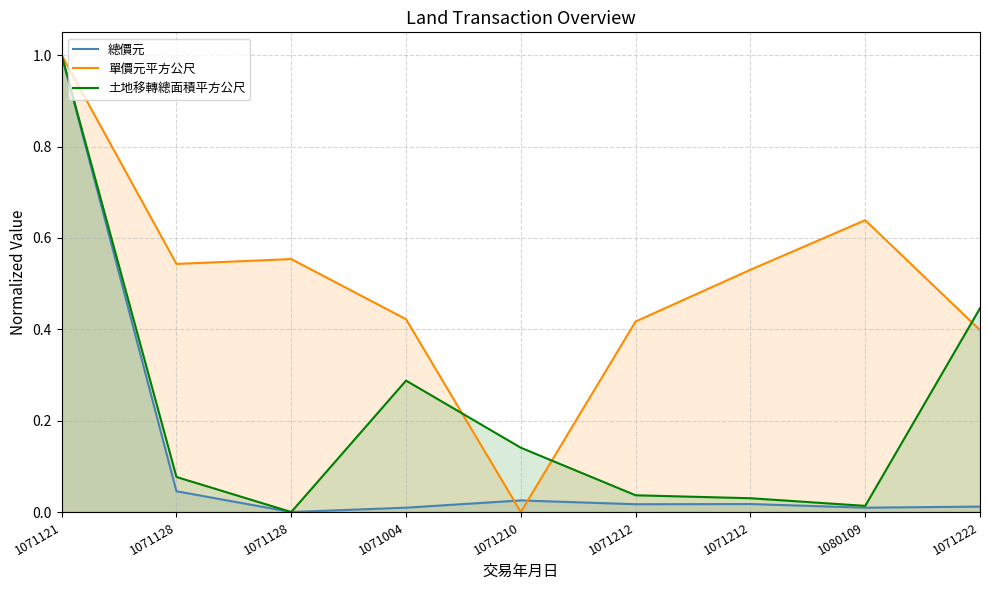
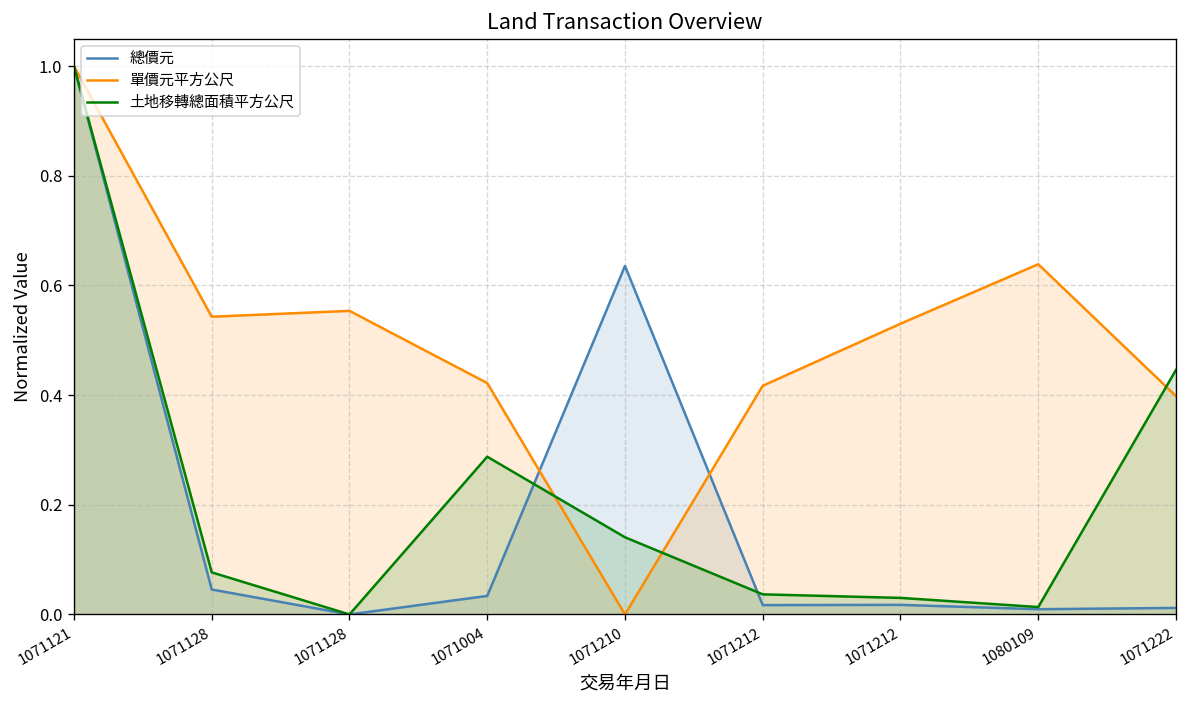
總價元, 1071004: 0.01 -> 0.03
總價元, 1071210: 0.03 -> 0.64
